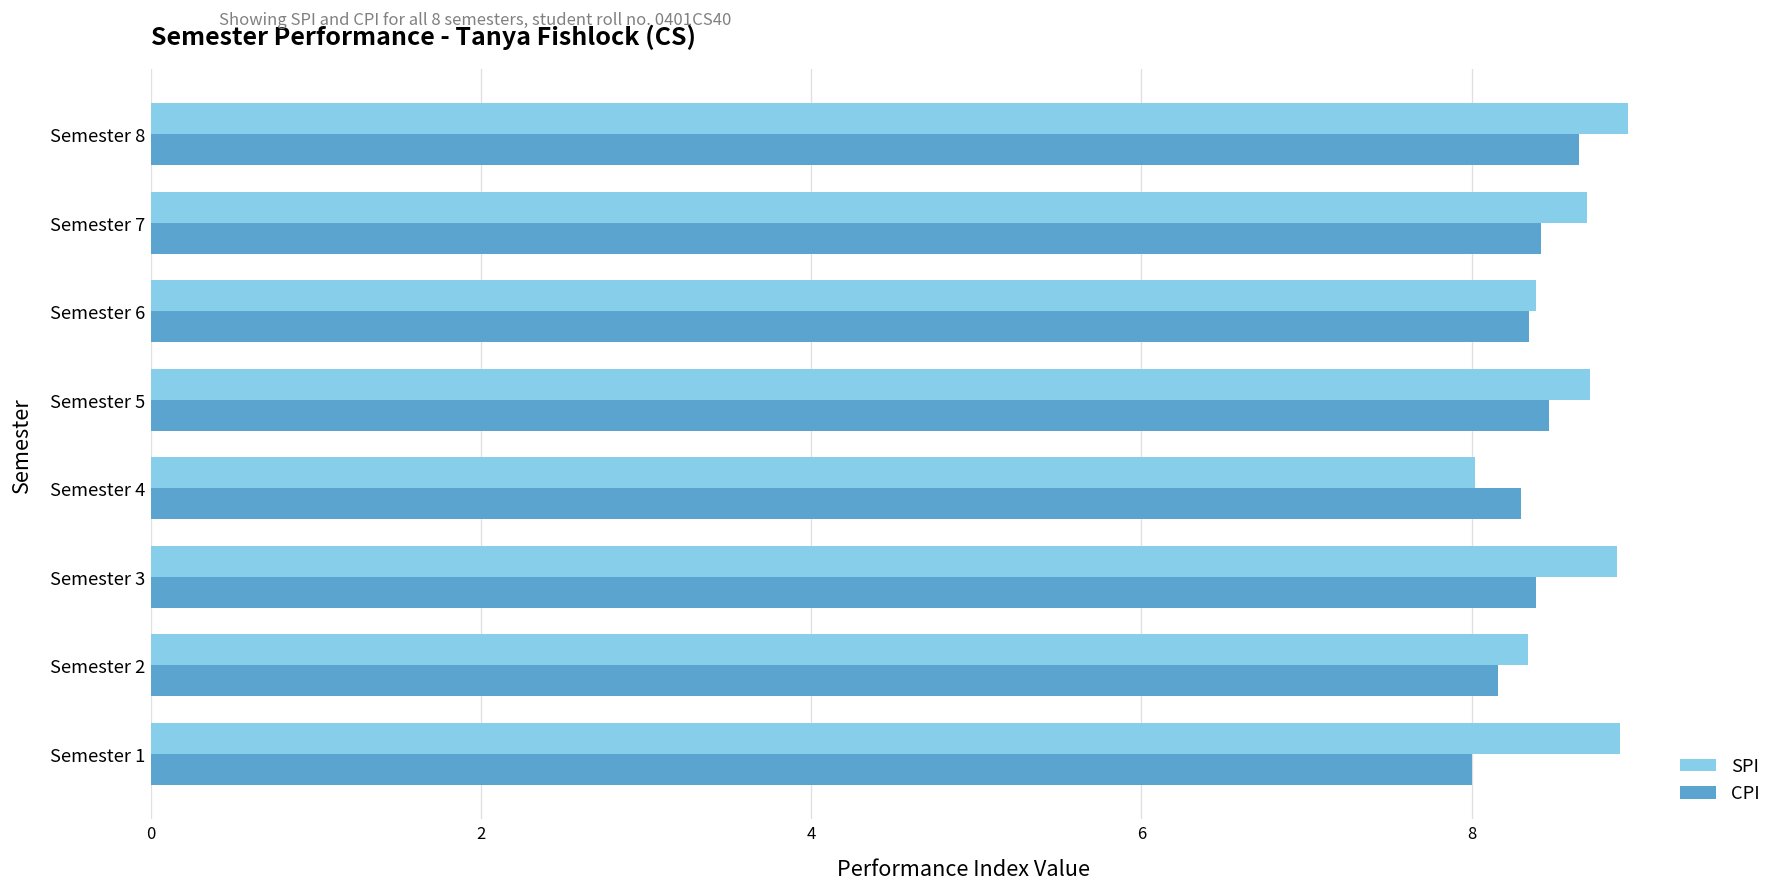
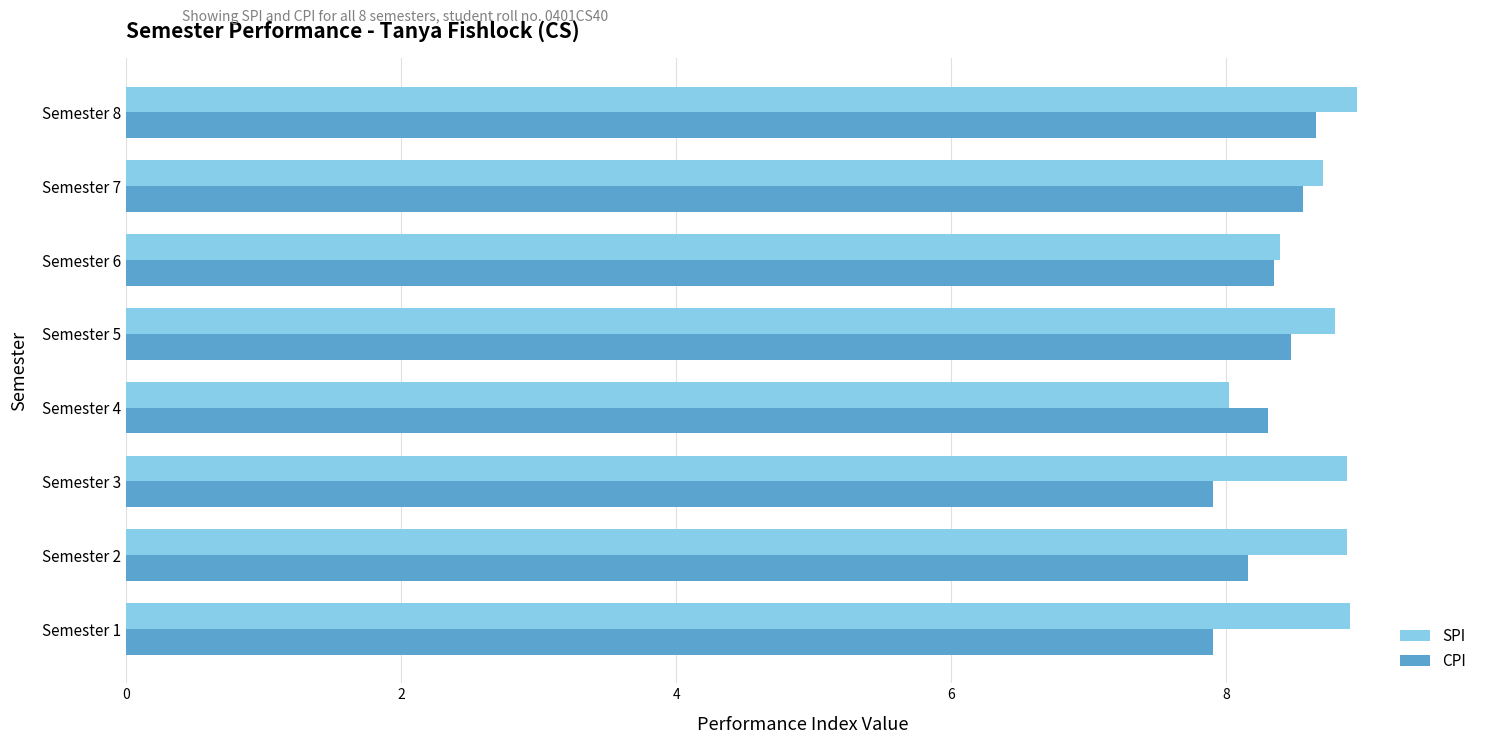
CPI, Semester 7: 8.42 -> 8.56
SPI, Semester 5: 8.72 -> 8.79
CPI, Semester 3: 8.39 -> 7.90
SPI, Semester 2: 8.34 -> 8.88
CPI, Semester 1: 8.0 -> 7.9
